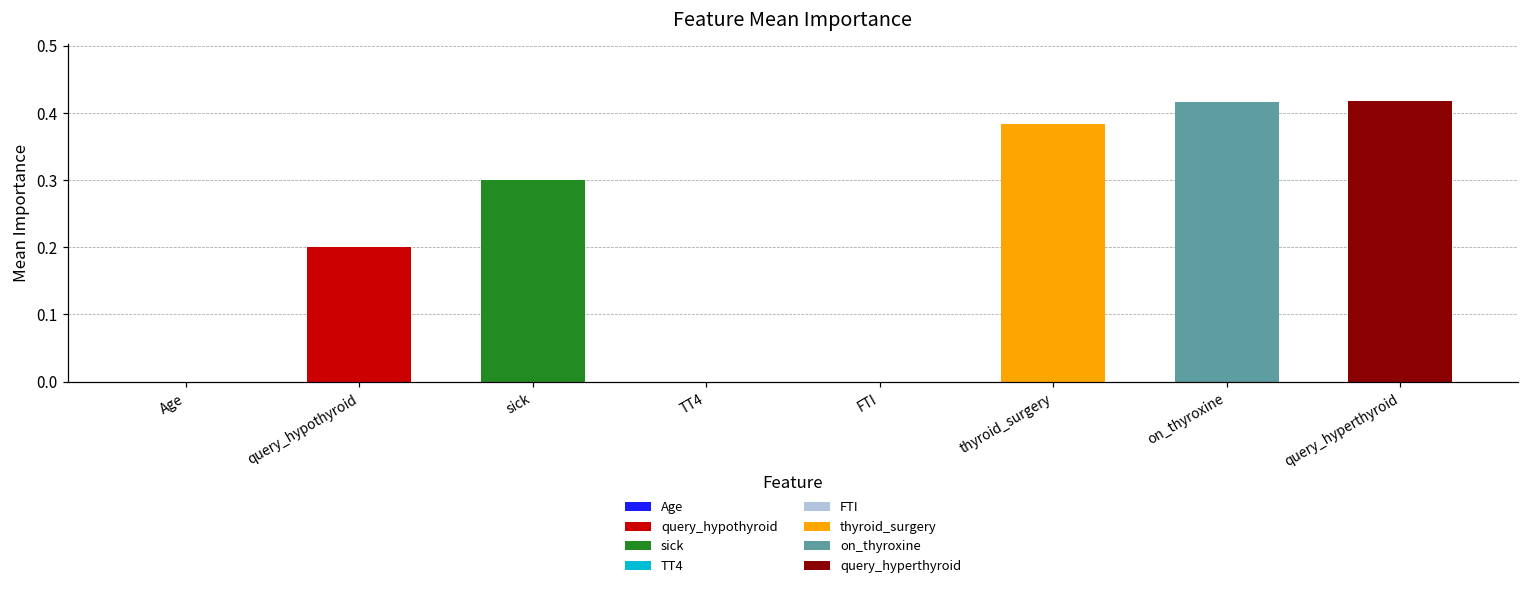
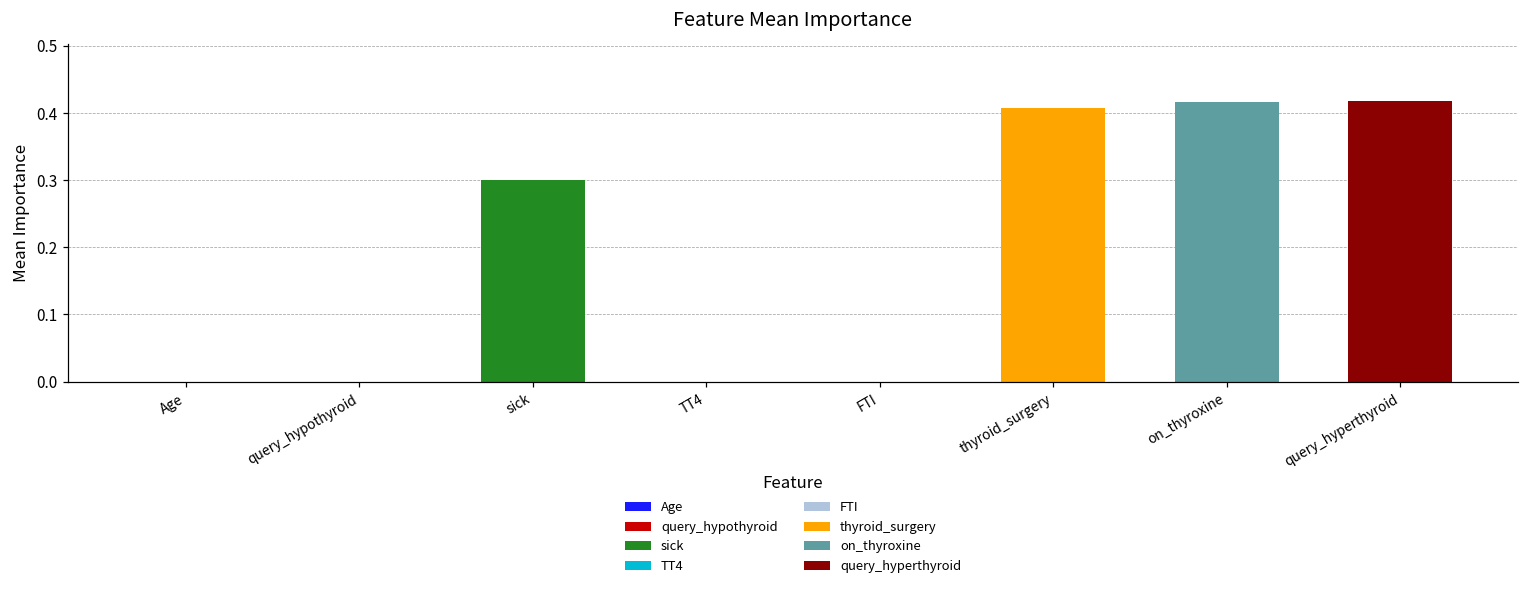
query_hypothyroid: 0.2 -> 0.0
thyroid_surgery: 0.38 -> 0.41
